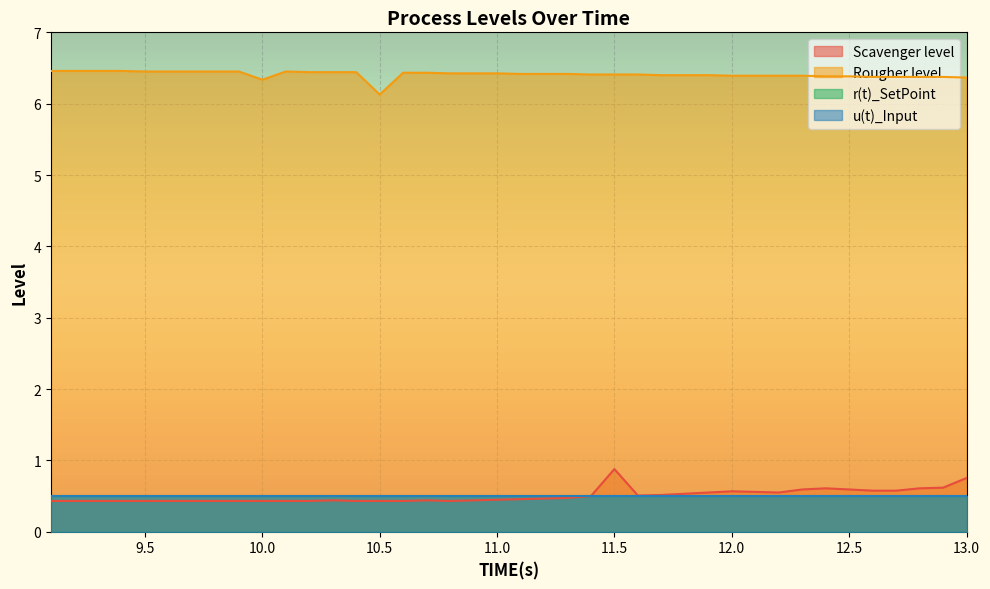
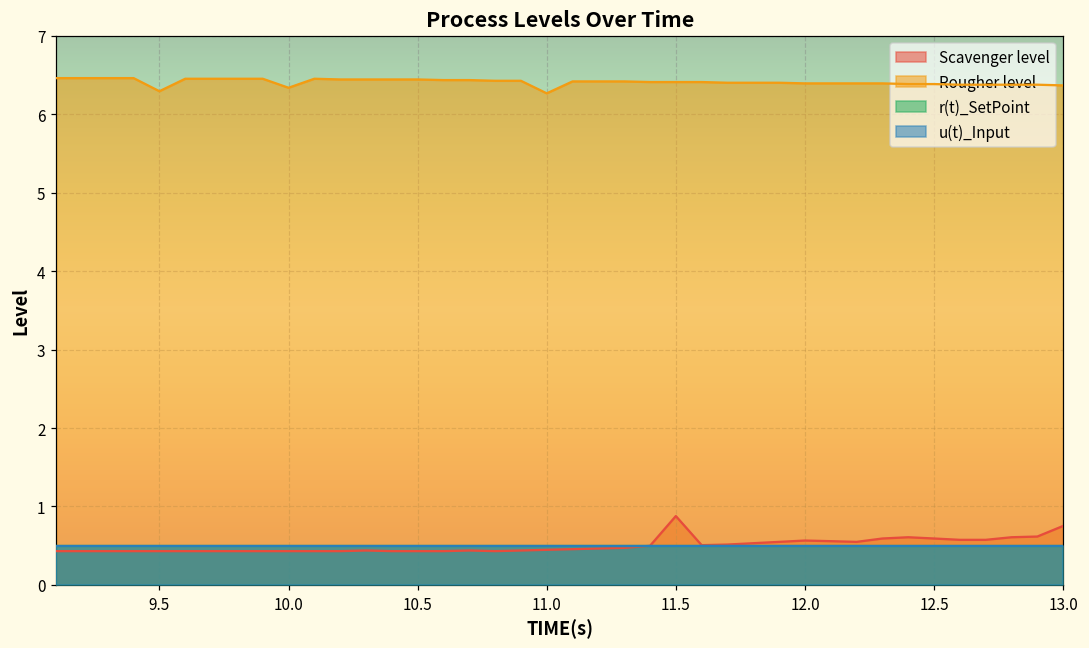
Rougher level, 9.5: 6.5 -> 6.3
Rougher level, 10.5: 6.1 -> 6.4
Rougher level, 11.0: 6.4 -> 6.3
